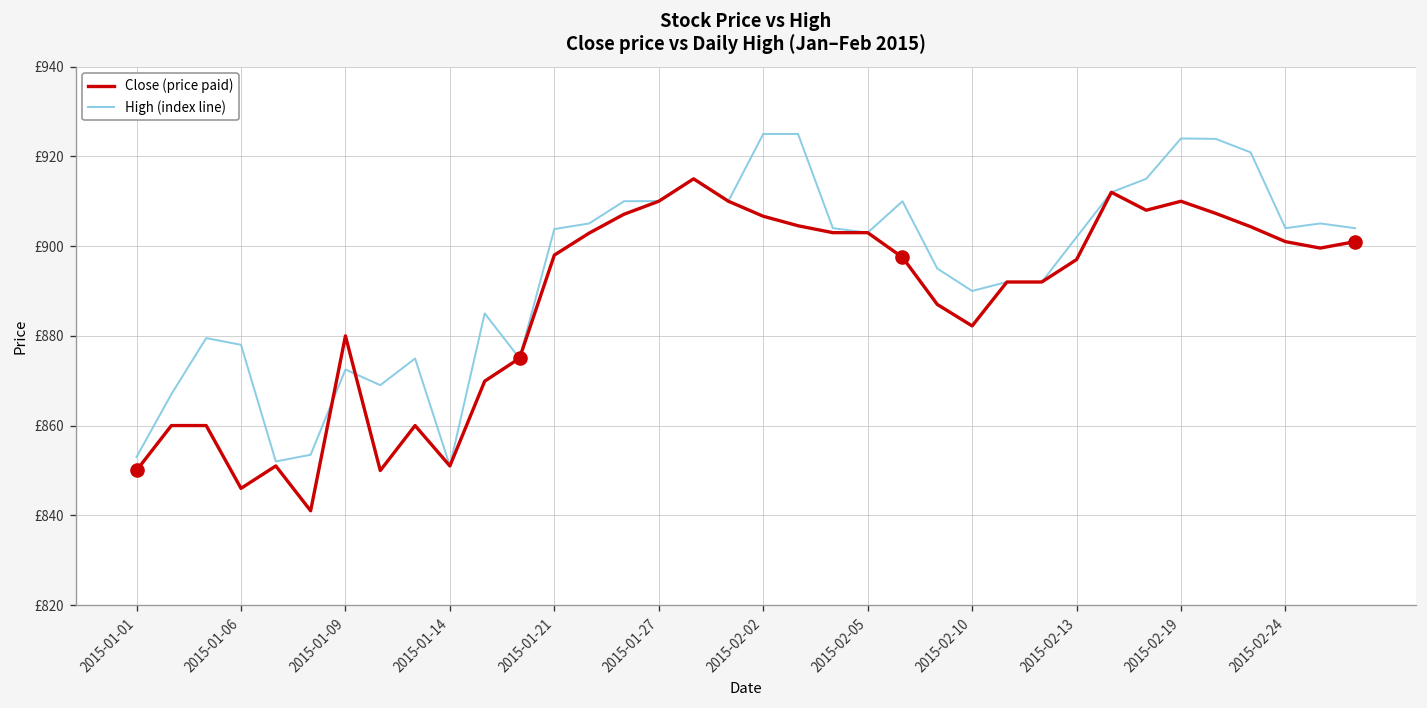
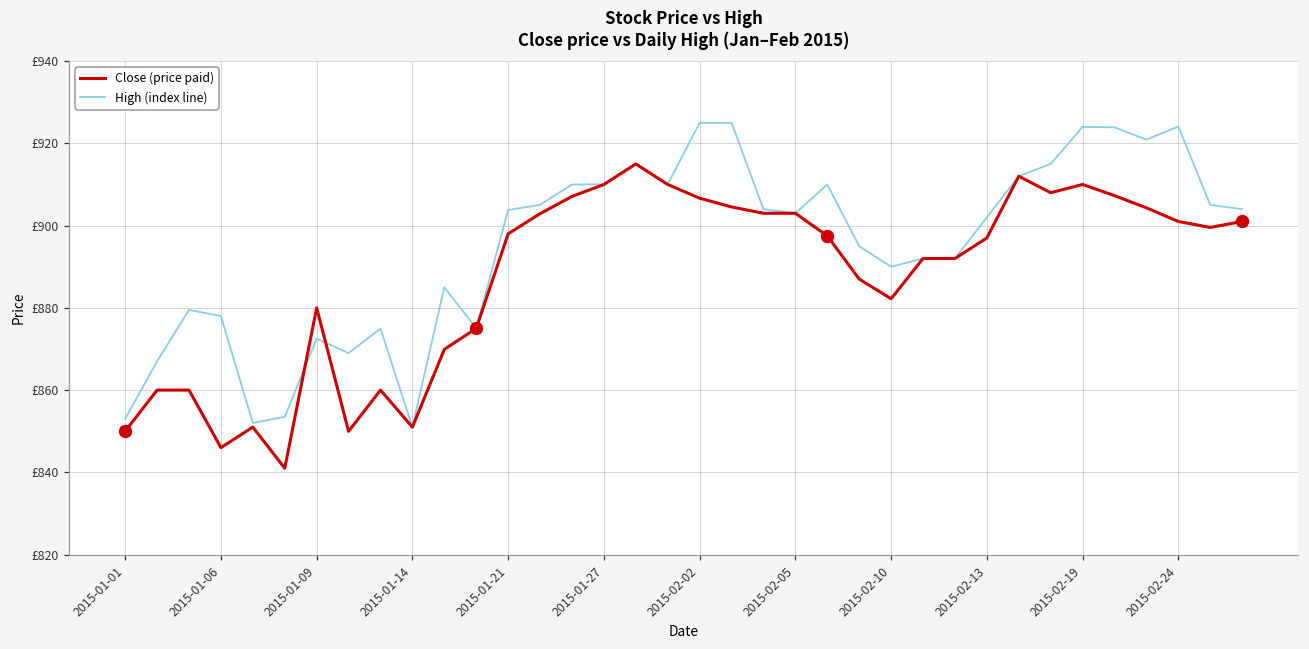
High (index line), 2015-02-24: £904 -> £924
